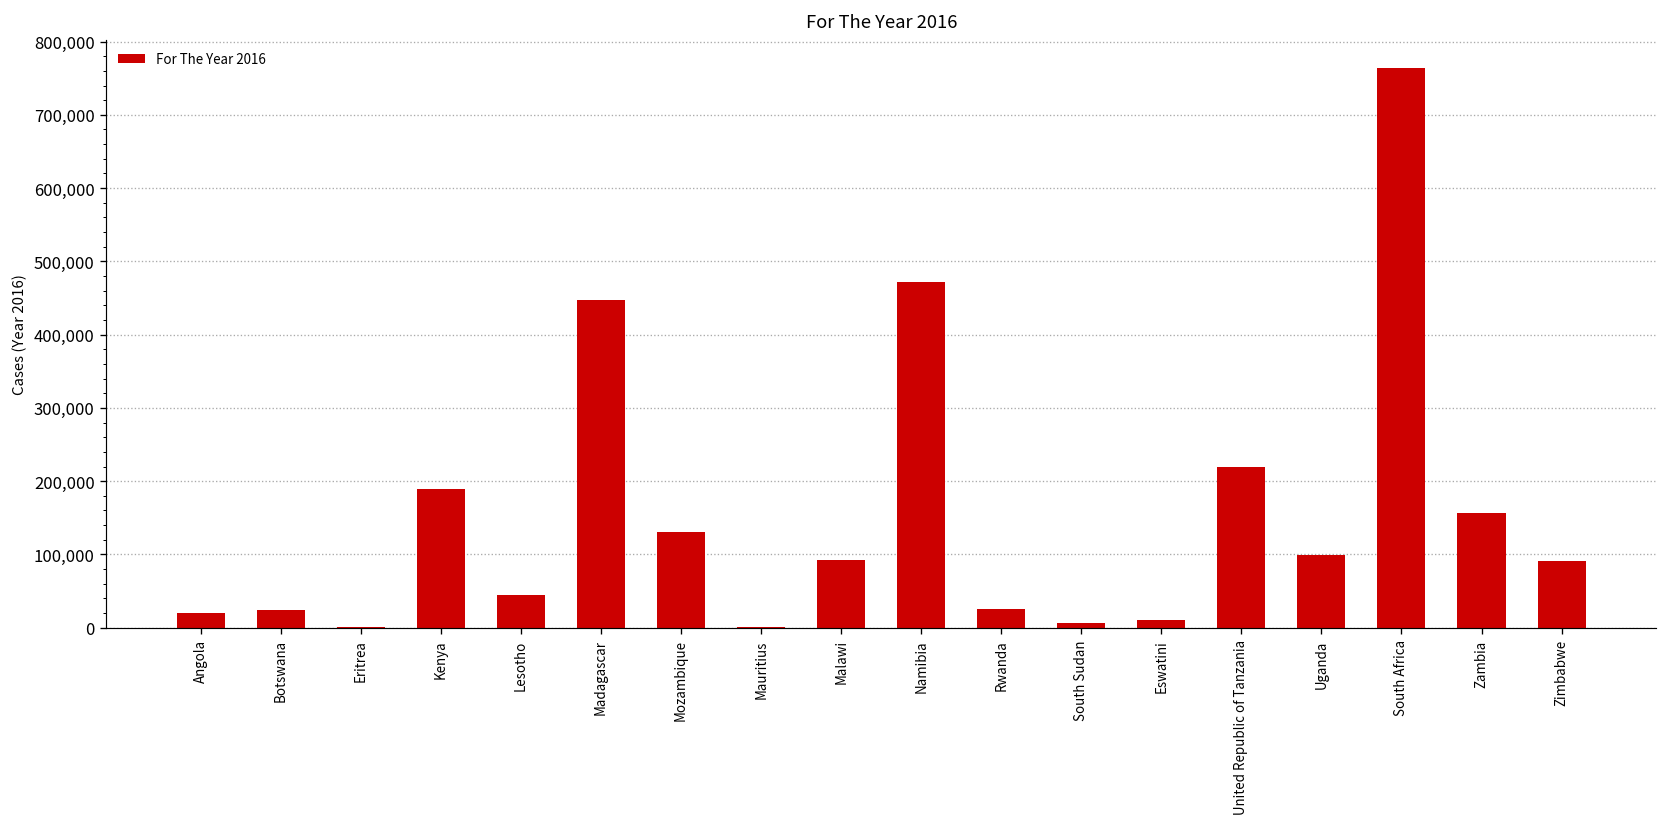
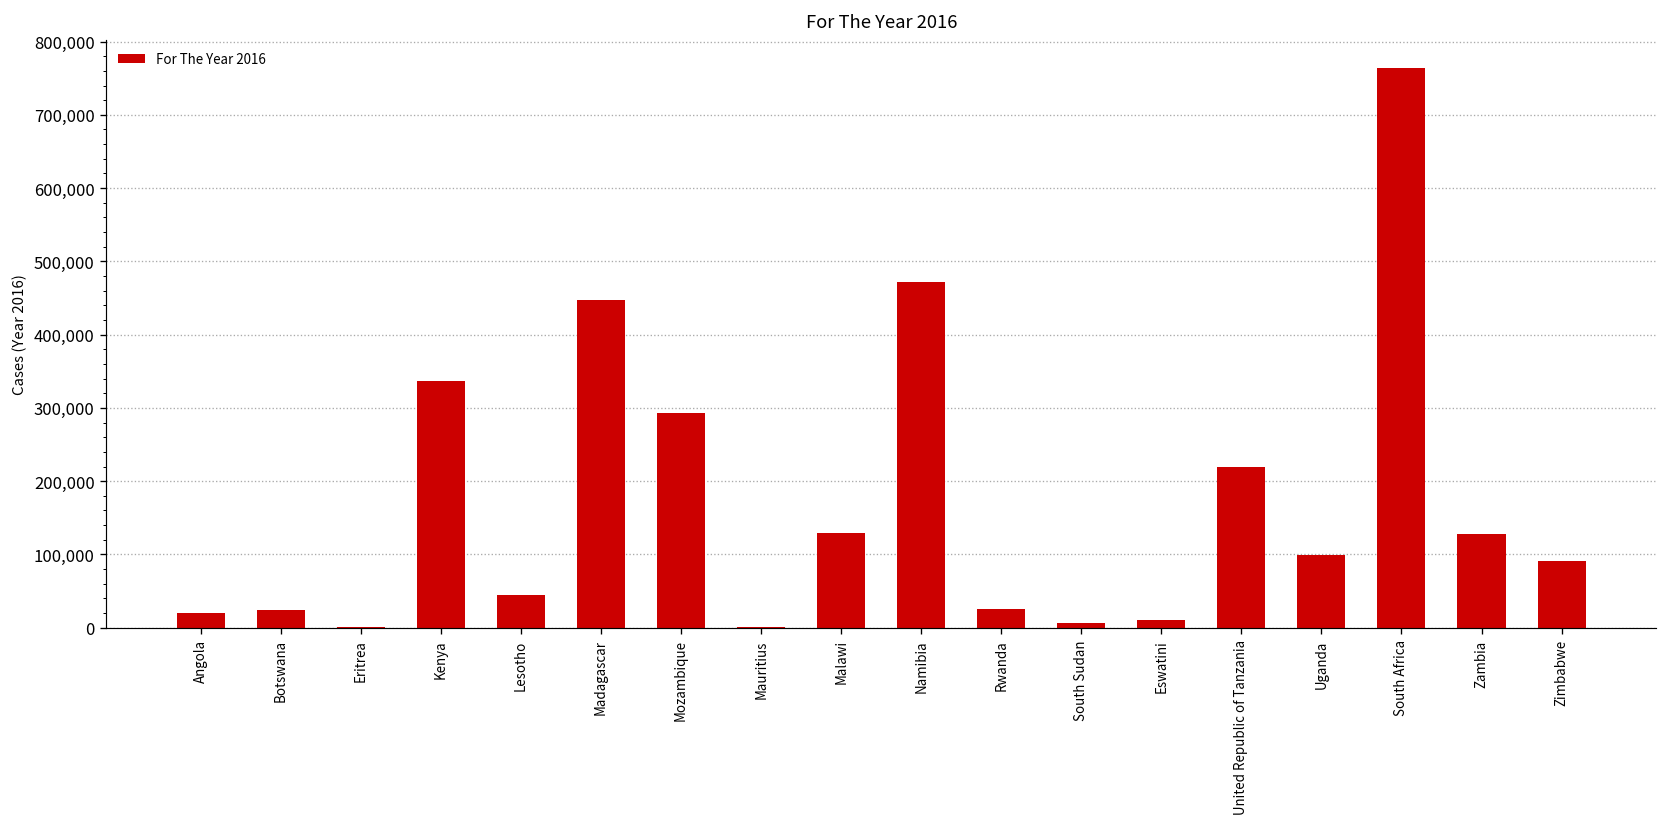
Kenya: 190,000 -> 340,000
Mozambique: 130,000 -> 290,000
Malawi: 90,000 -> 130,000
Zambia: 160,000 -> 130,000
